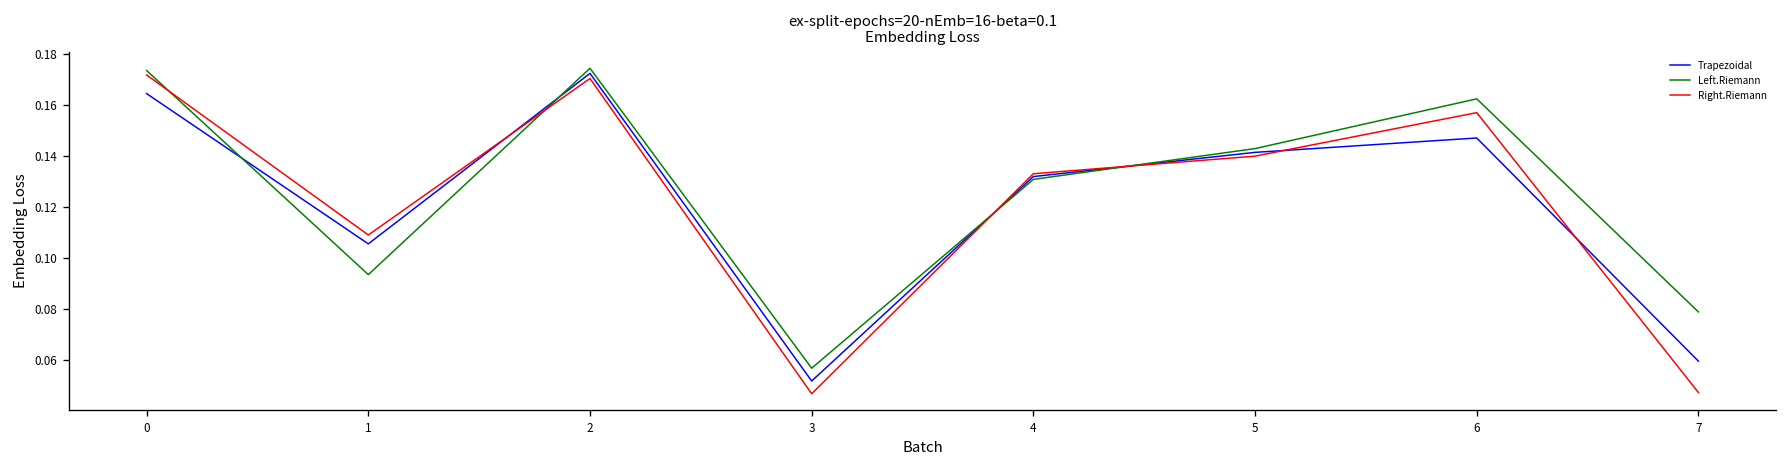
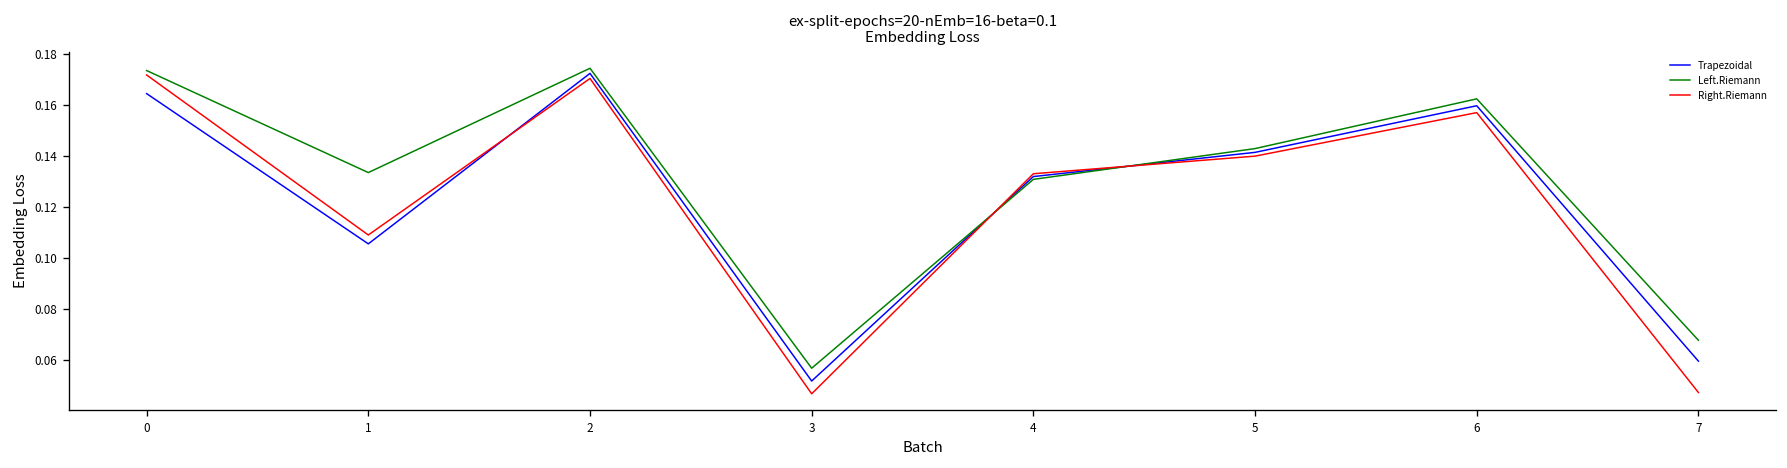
Left.Riemann, 1: 0.093 -> 0.133
Trapezoidal, 6: 0.147 -> 0.160
Left.Riemann, 7: 0.079 -> 0.068
